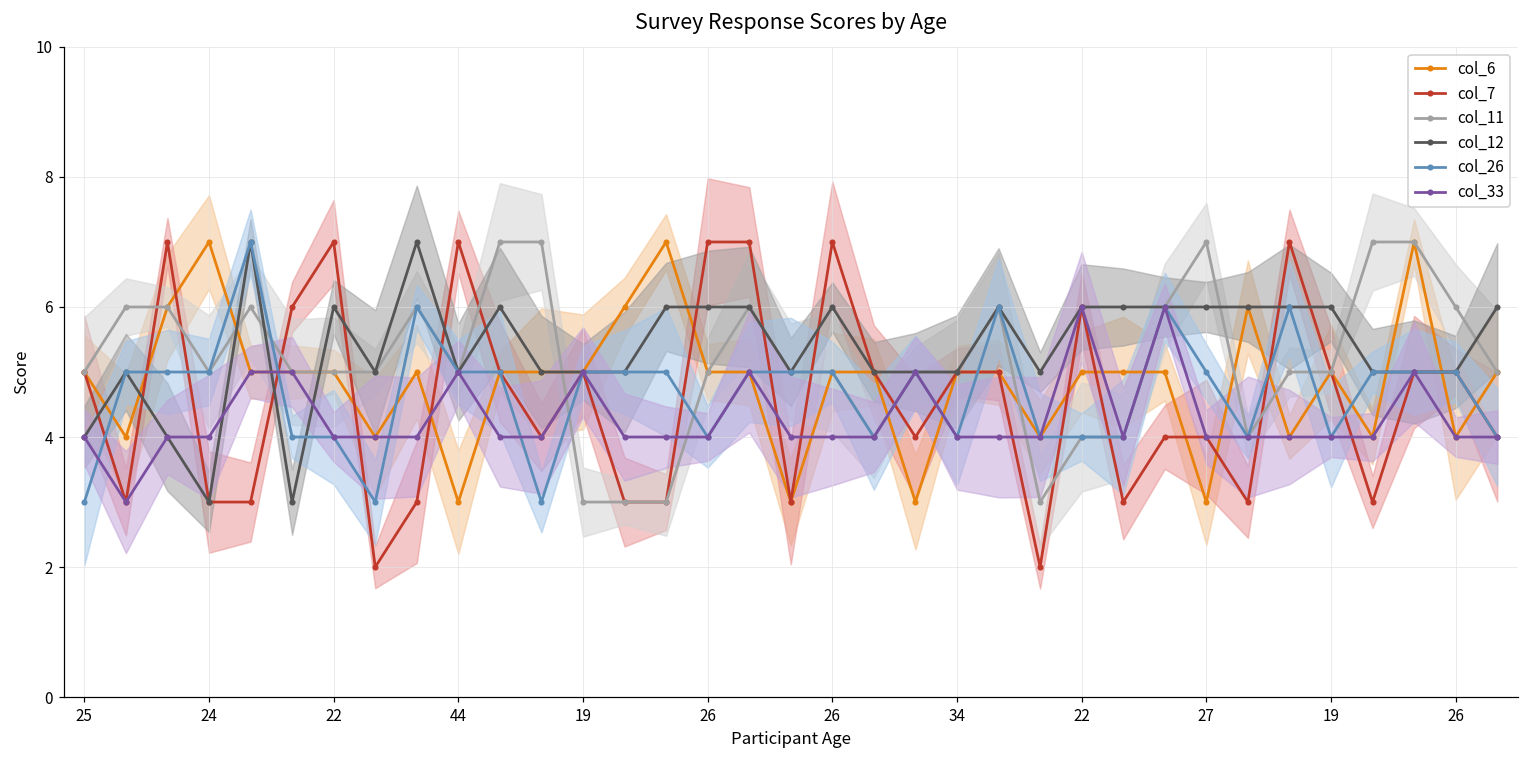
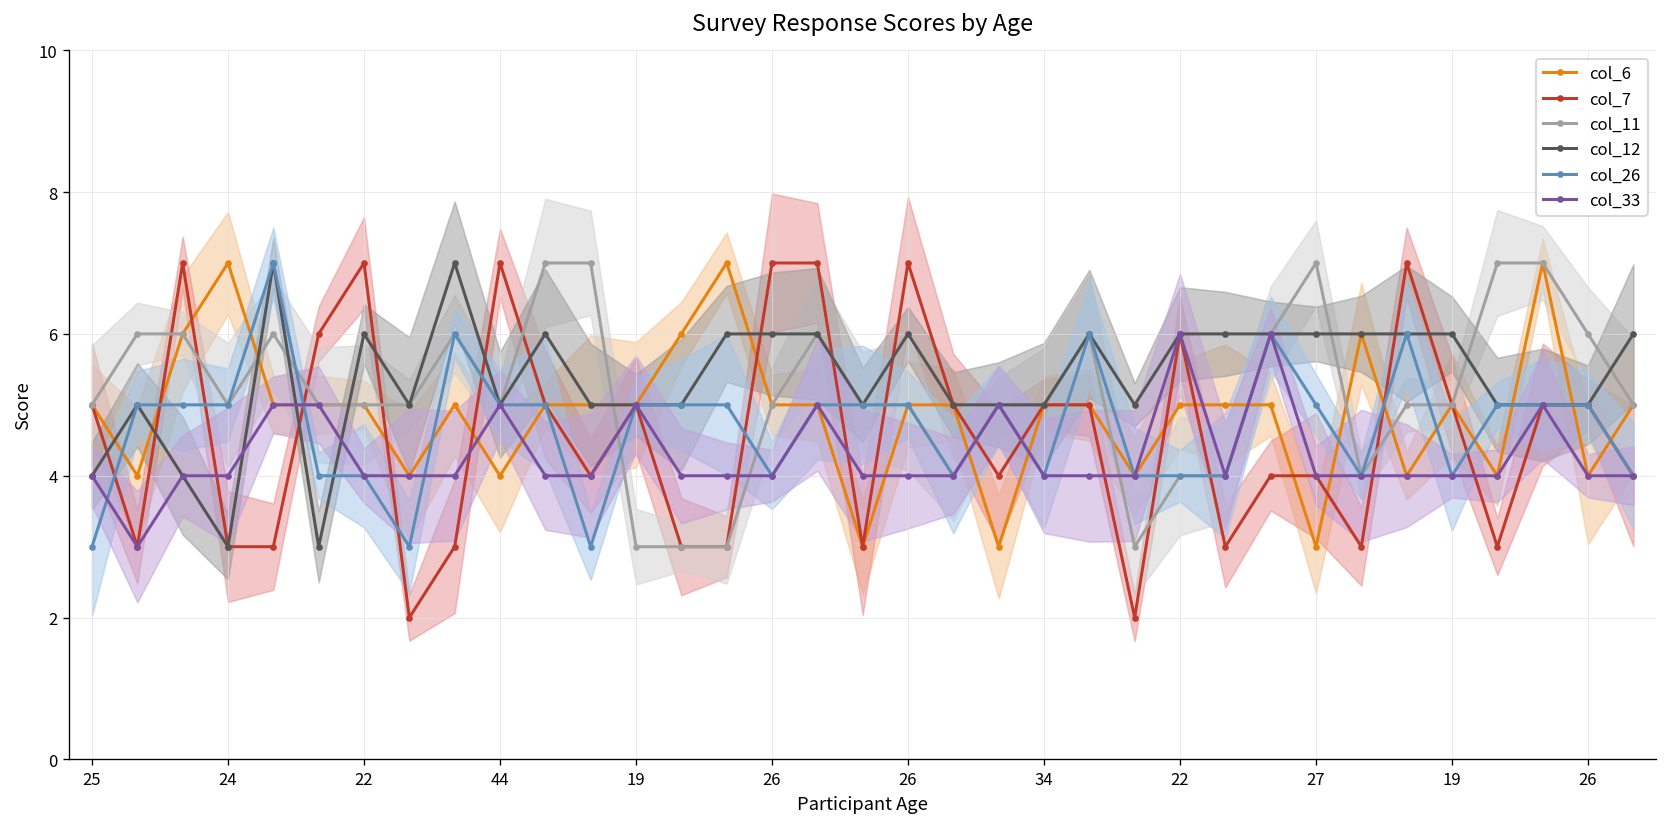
col_6, 44: 3 -> 4
